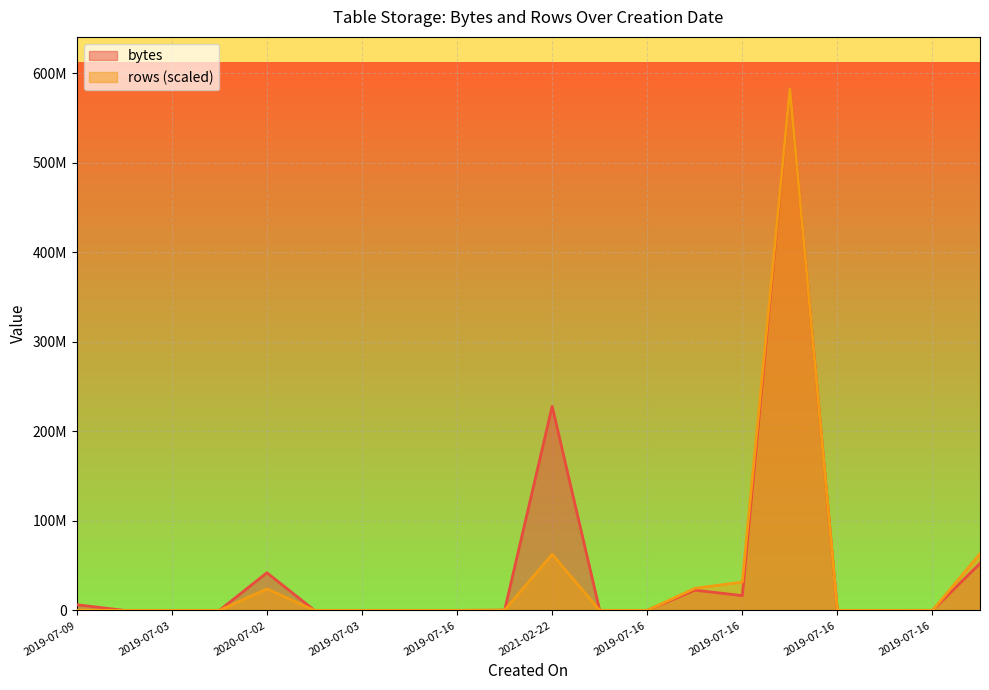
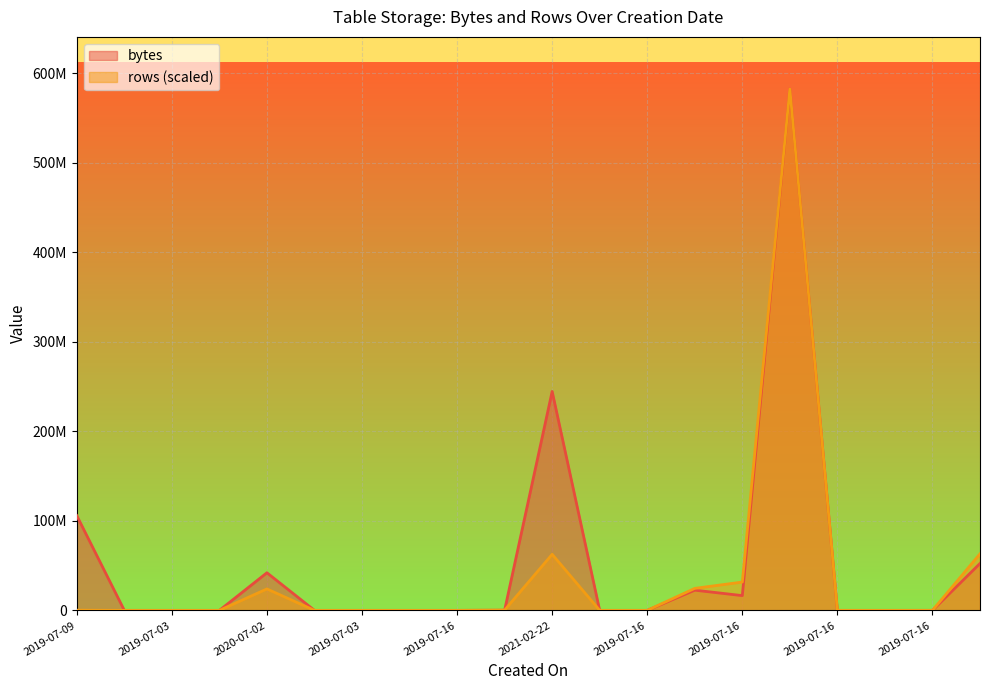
bytes, 2019-07-09: 10000000 -> 110000000
bytes, 2021-02-22: 230000000 -> 240000000
